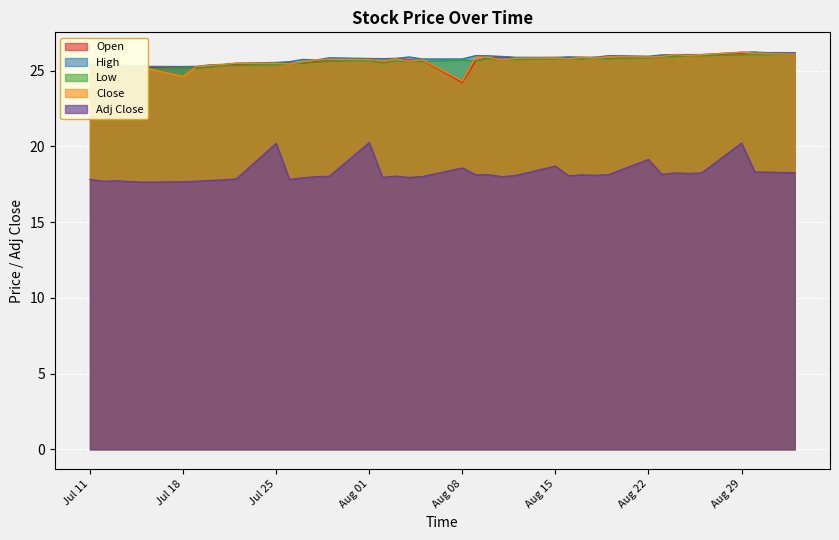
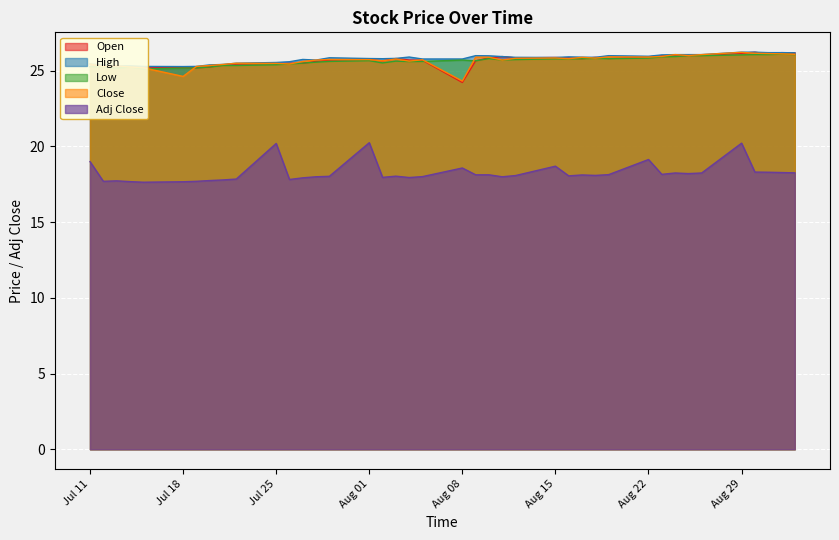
Adj Close, Jul 11: 17.8 -> 19.0
